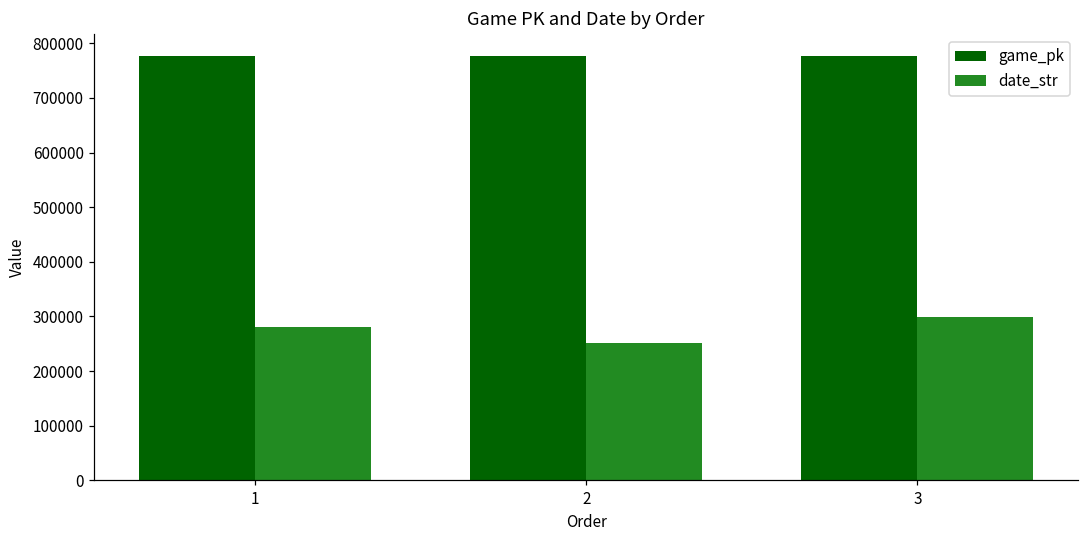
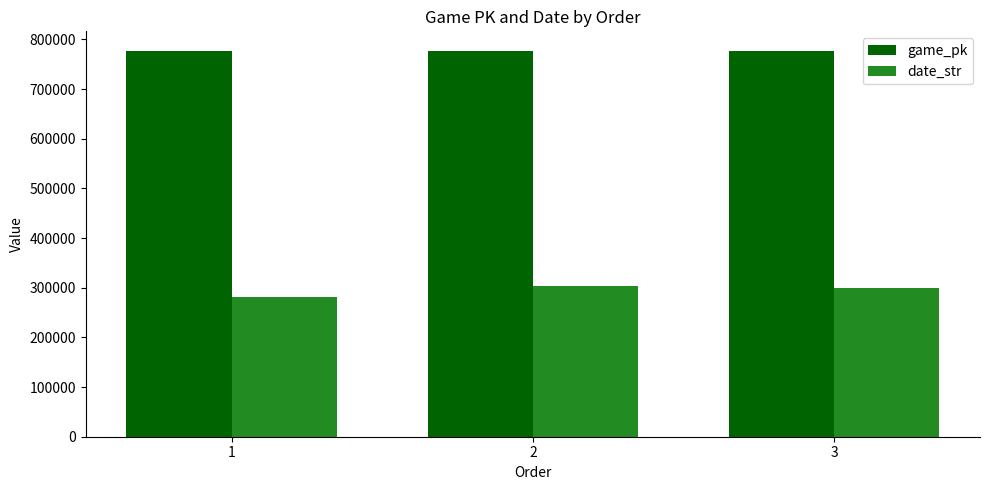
date_str, 2: 250000 -> 300000
